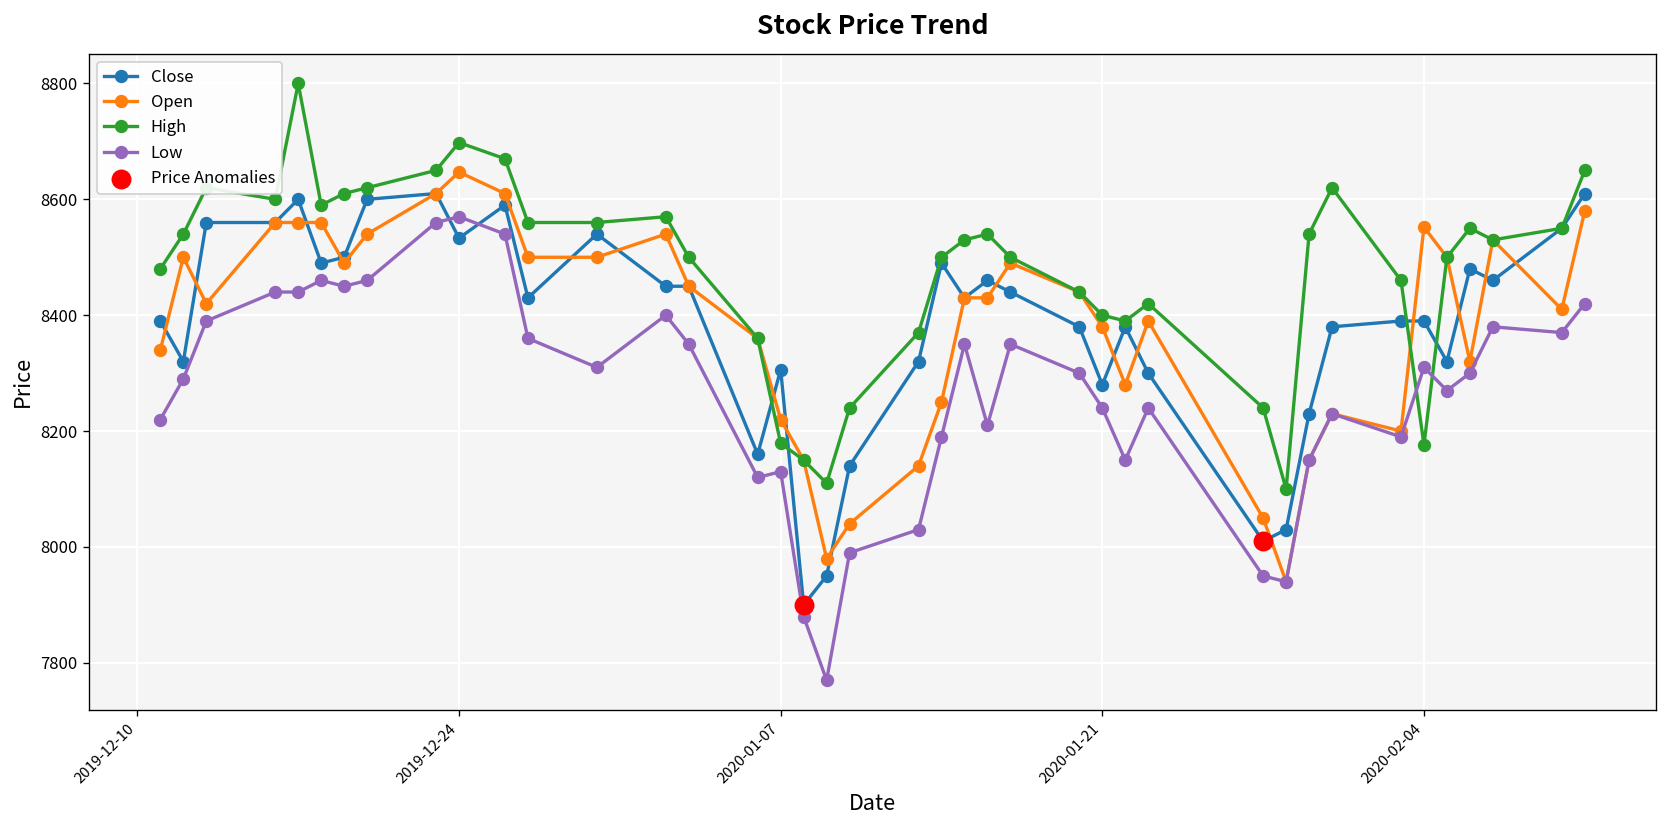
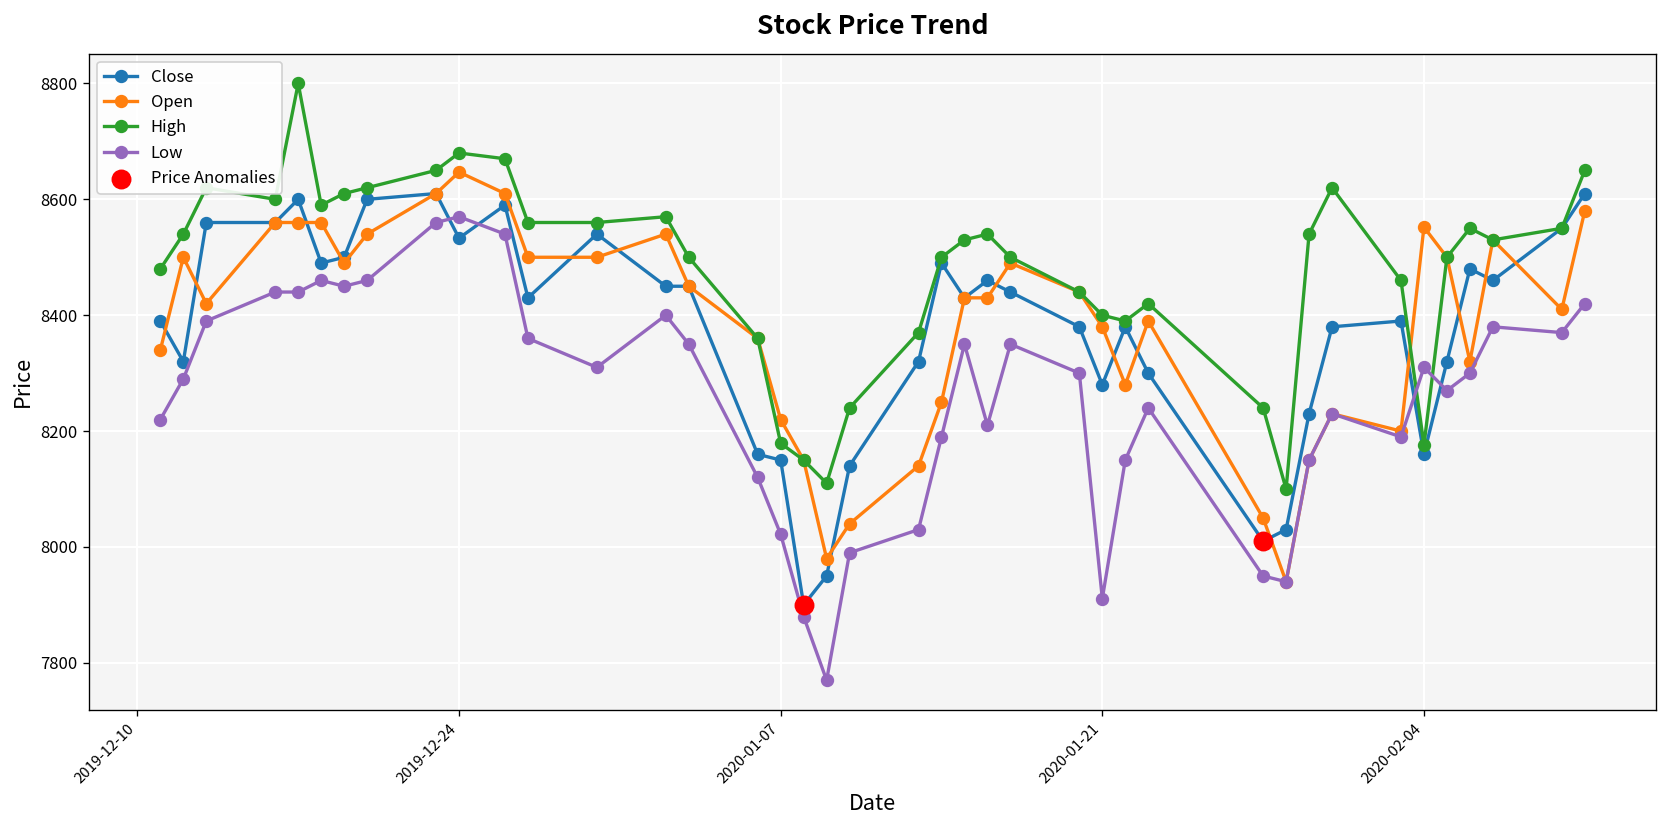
High, 2019-12-24: 8700 -> 8680
Close, 2020-01-07: 8310 -> 8150
Low, 2020-01-07: 8130 -> 8020
Low, 2020-01-21: 8240 -> 7910
Close, 2020-02-04: 8390 -> 8160
